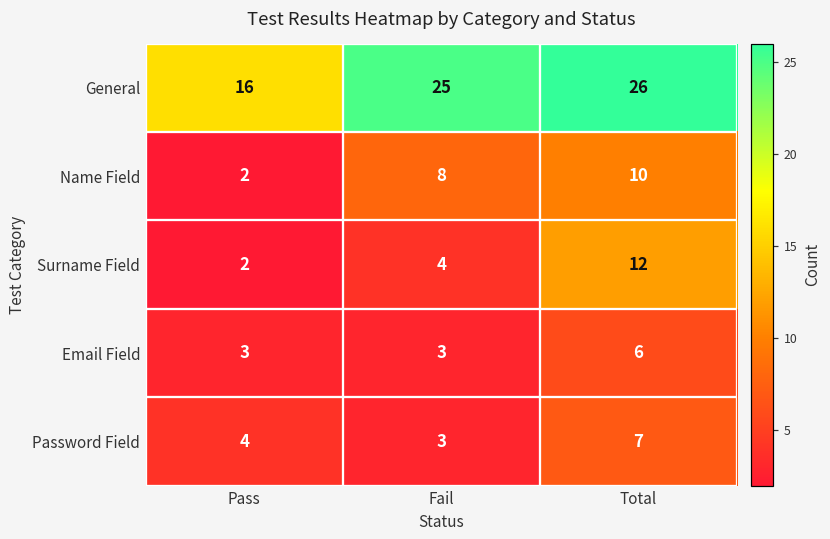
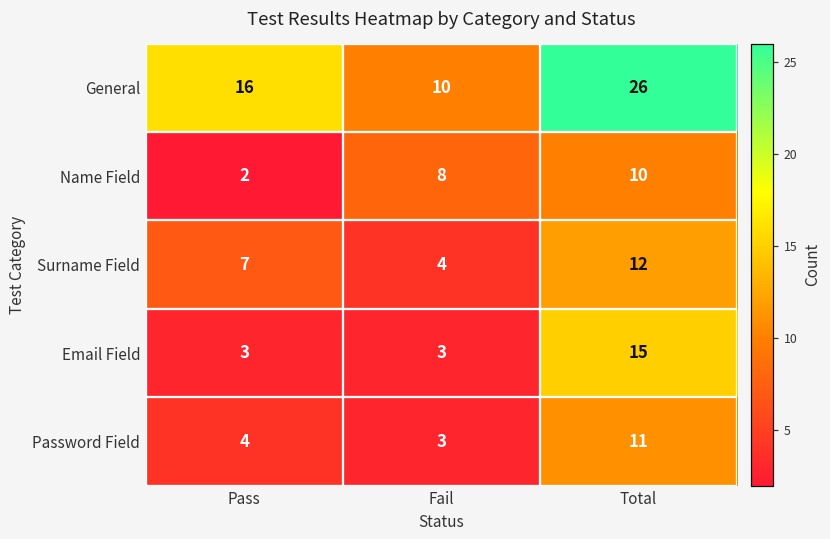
General, Fail: 25 -> 10
Surname Field, Pass: 2 -> 7
Email Field, Total: 6 -> 15
Password Field, Total: 7 -> 11
